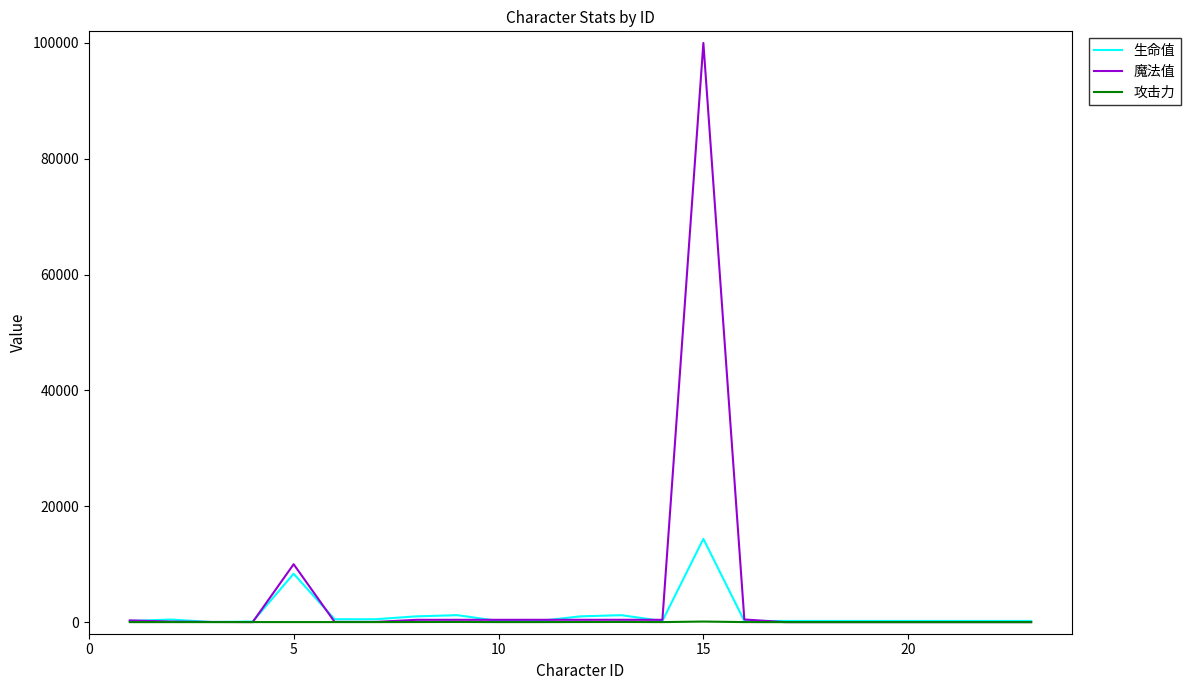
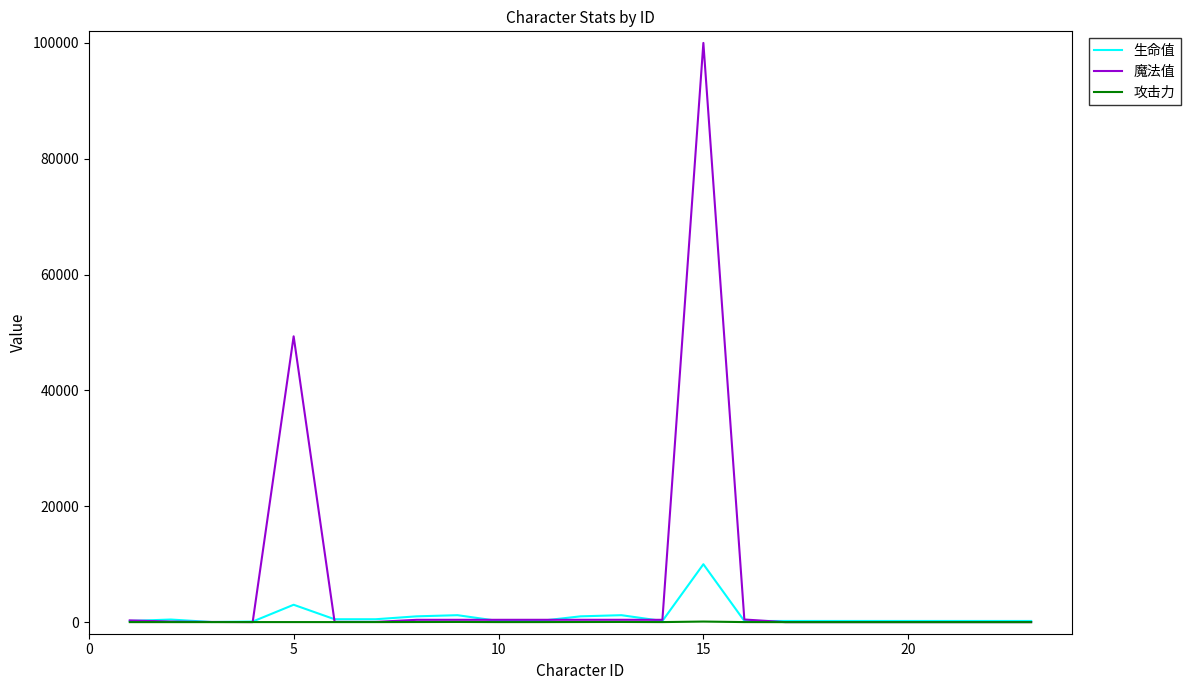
生命值, 5: 8000 -> 3000
魔法值, 5: 10000 -> 49000
生命值, 15: 14000 -> 10000
